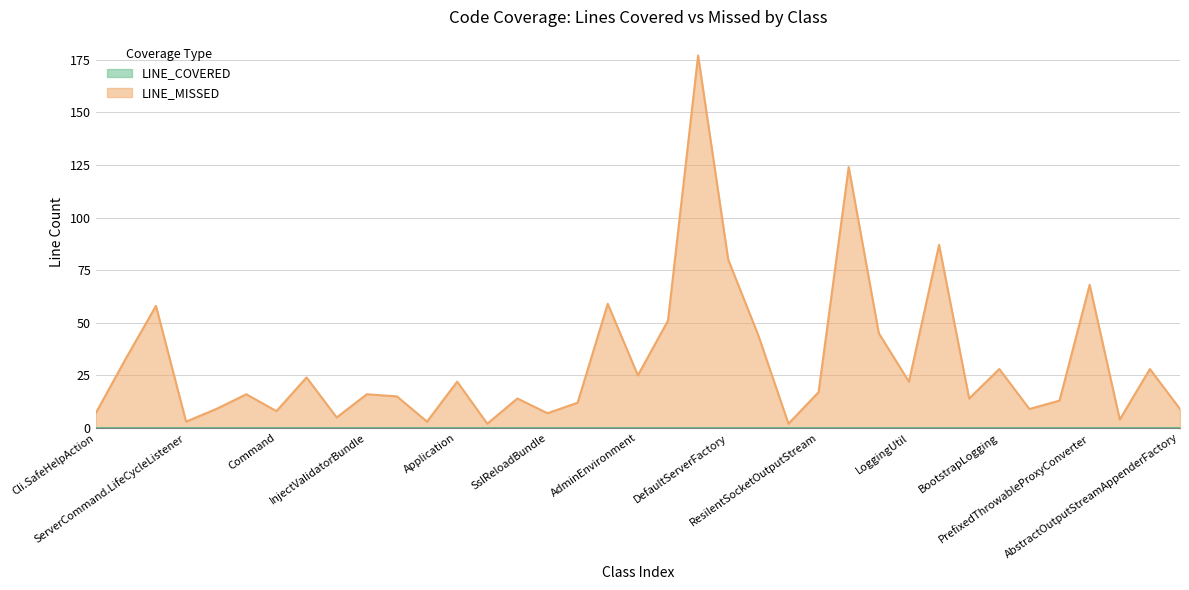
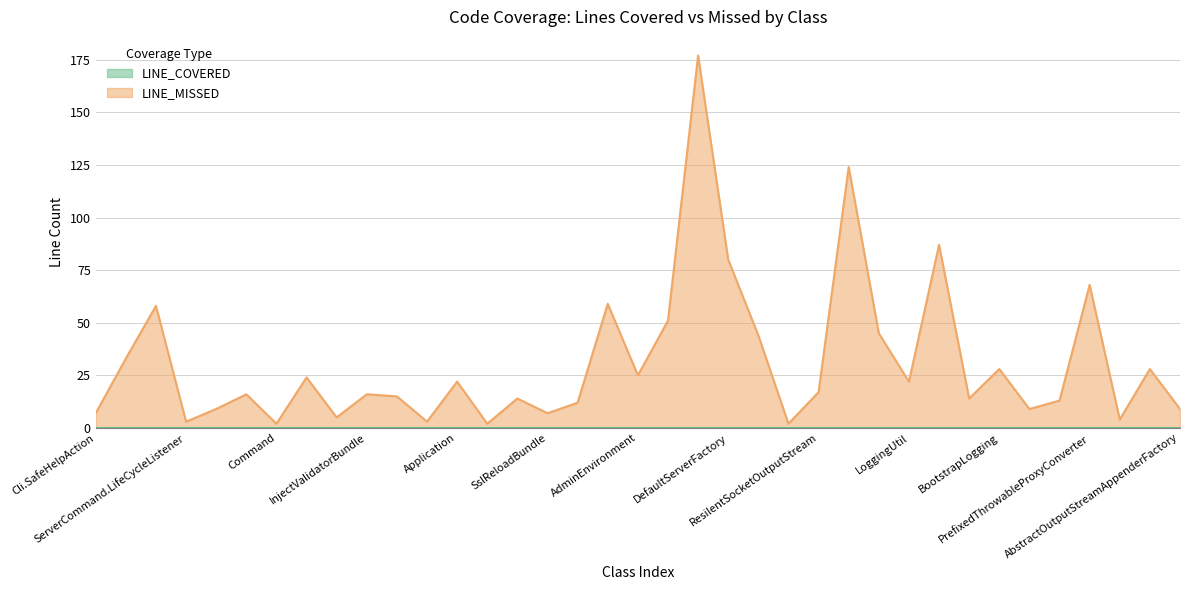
LINE_MISSED, Command: 8 -> 2
